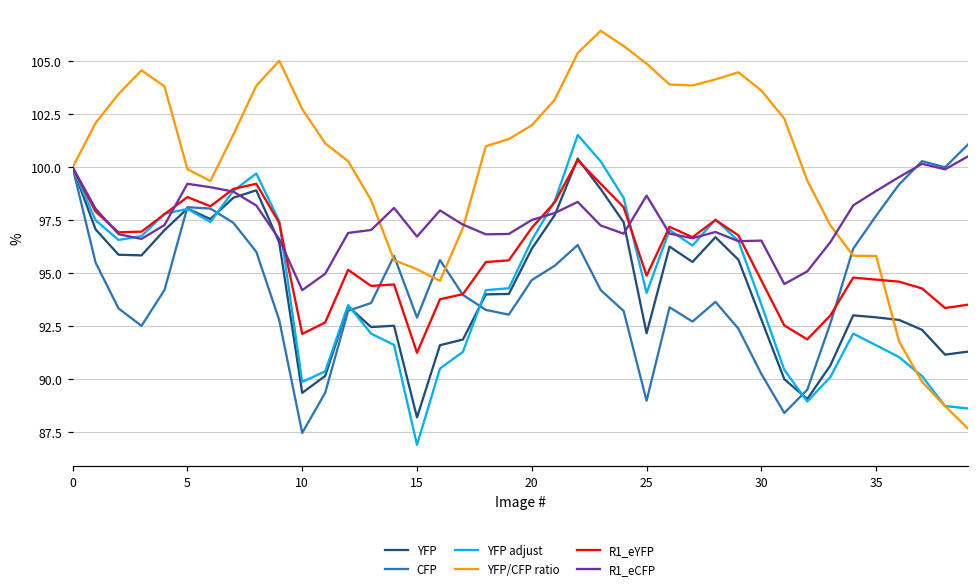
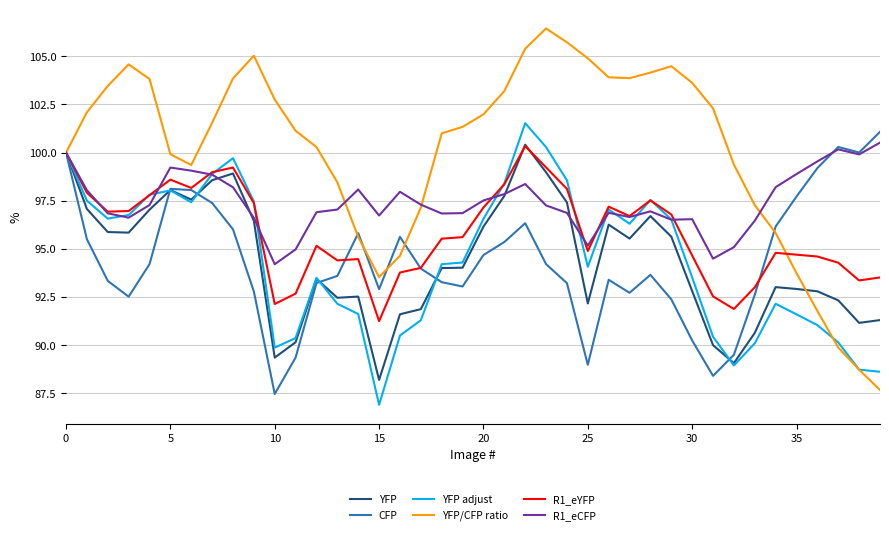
YFP/CFP ratio, 15: 95.2 -> 93.5
R1_eCFP, 25: 98.7 -> 95.2
YFP/CFP ratio, 35: 95.8 -> 93.7
